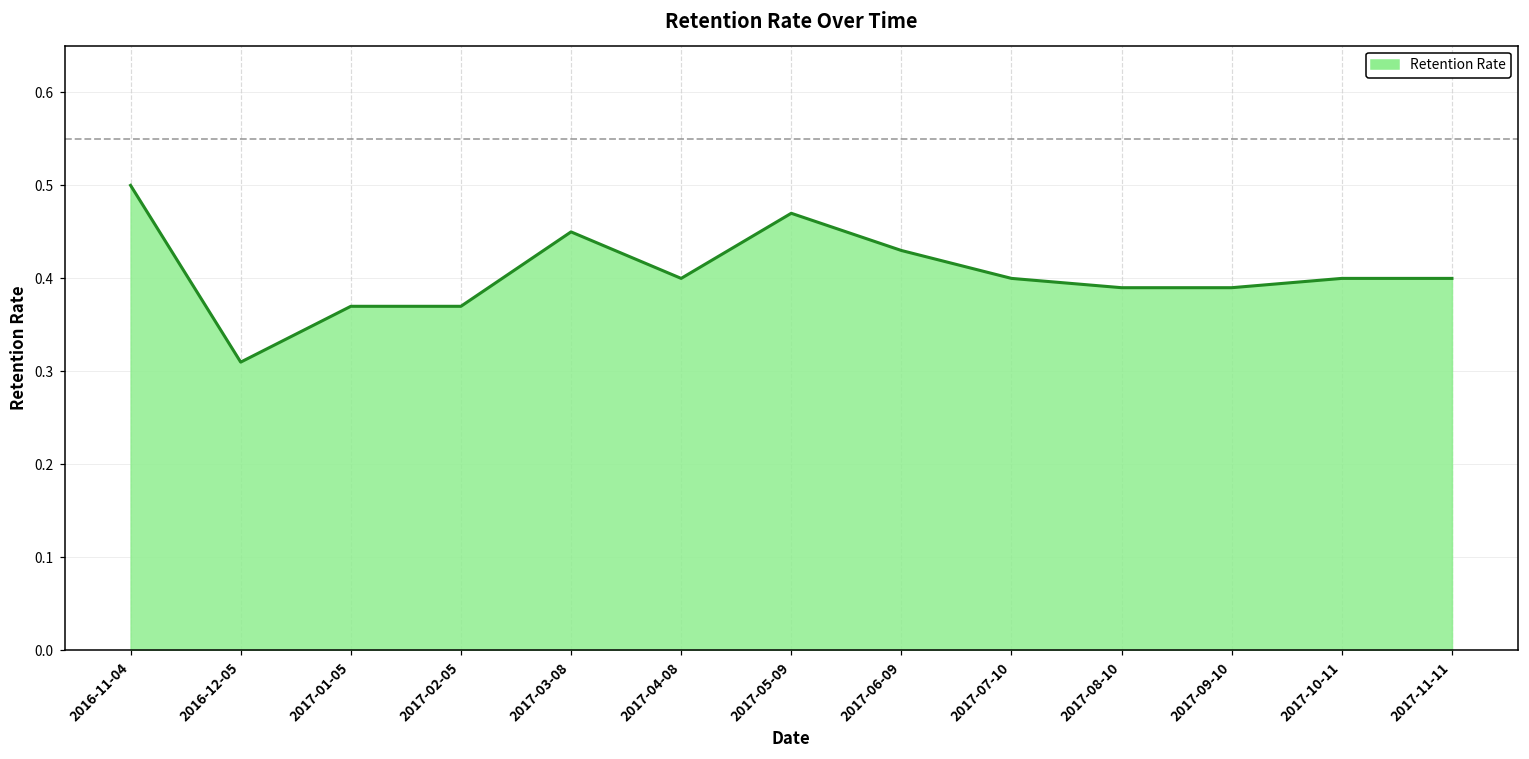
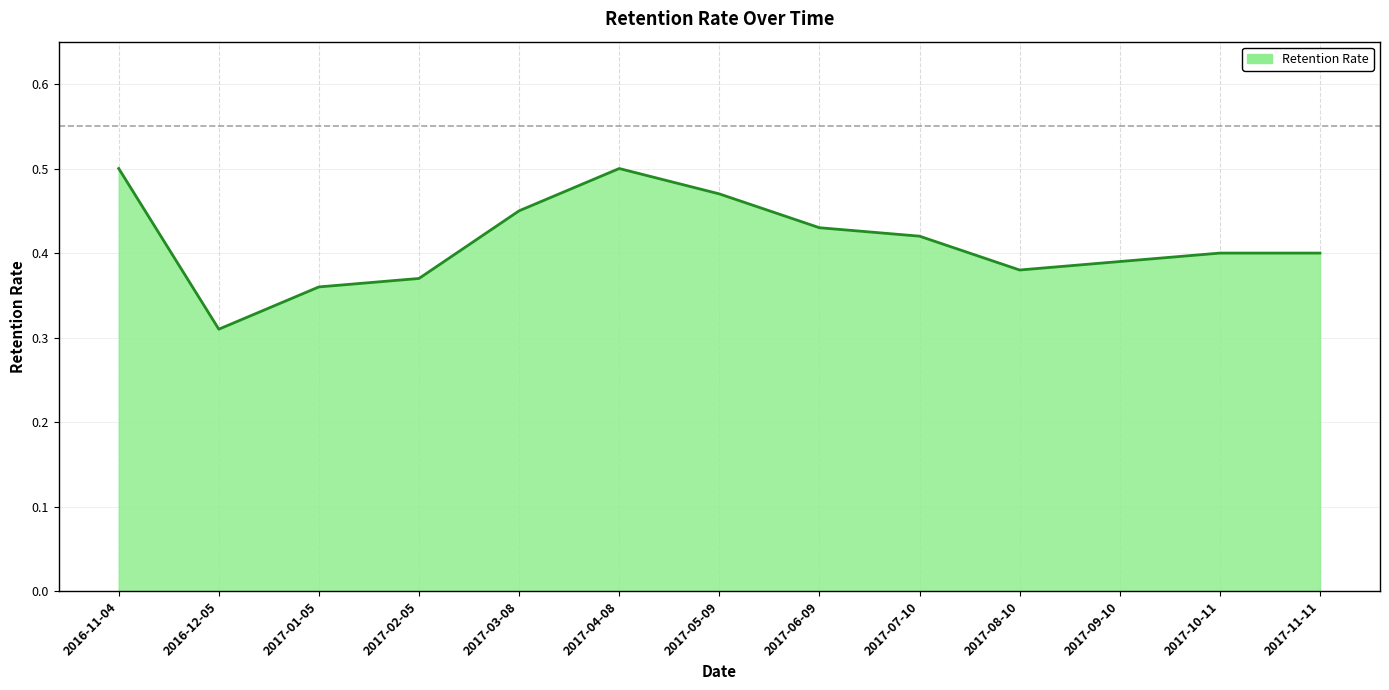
2017-01-05: 0.37 -> 0.36
2017-04-08: 0.4 -> 0.5
2017-07-10: 0.40 -> 0.42
2017-08-10: 0.39 -> 0.38
